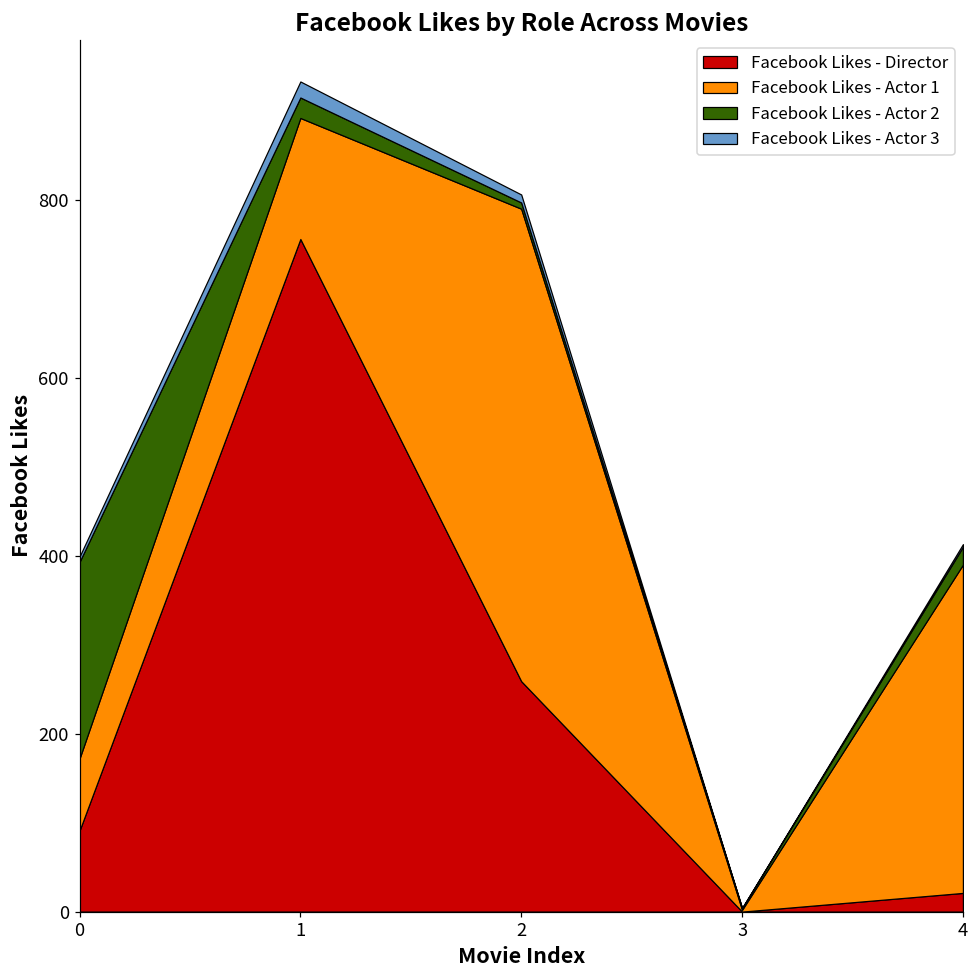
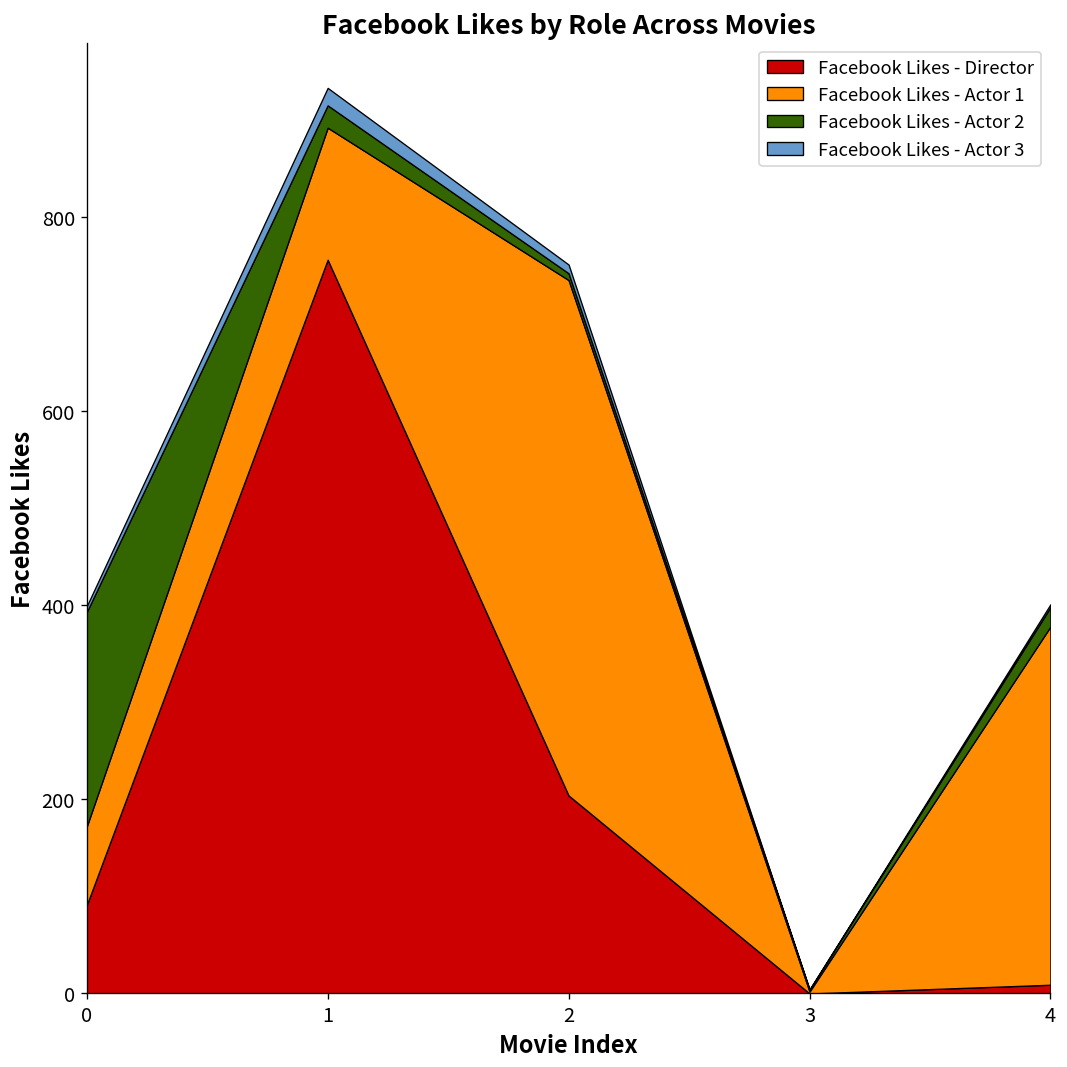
Facebook Likes - Director, 2: 260 -> 200
Facebook Likes - Director, 4: 20 -> 10
